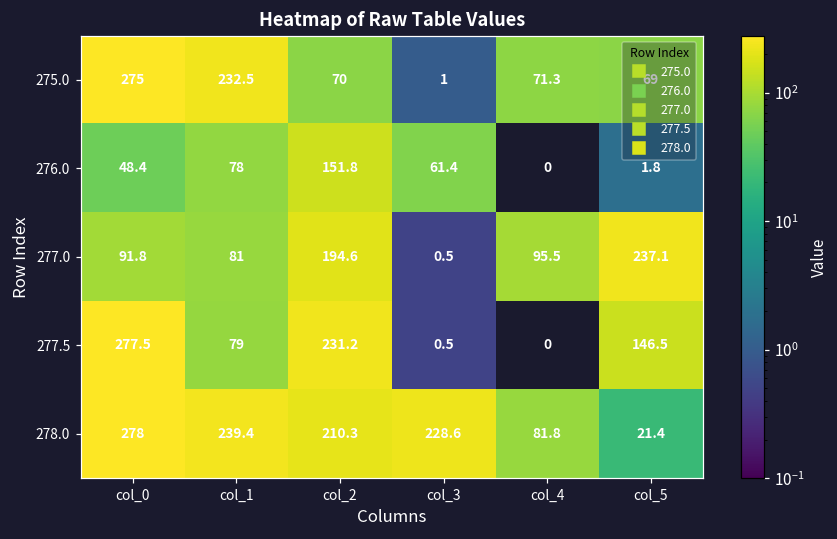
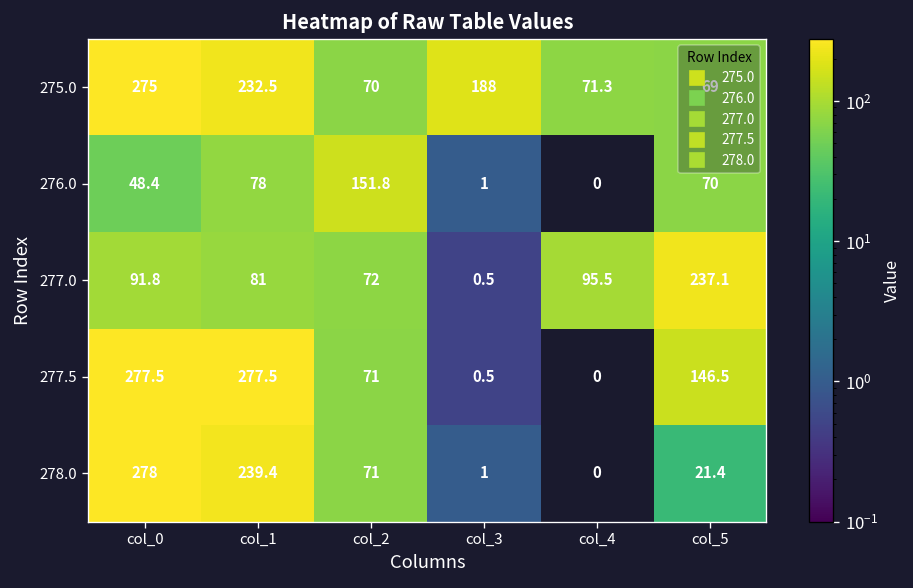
275.0, col_3: 1 -> 188
276.0, col_3: 61.4 -> 1
276.0, col_5: 1.8 -> 70
277.0, col_2: 194.6 -> 72
277.5, col_1: 79 -> 277.5
277.5, col_2: 231.2 -> 71
278.0, col_2: 210.3 -> 71
278.0, col_3: 228.6 -> 1
278.0, col_4: 81.8 -> 0
